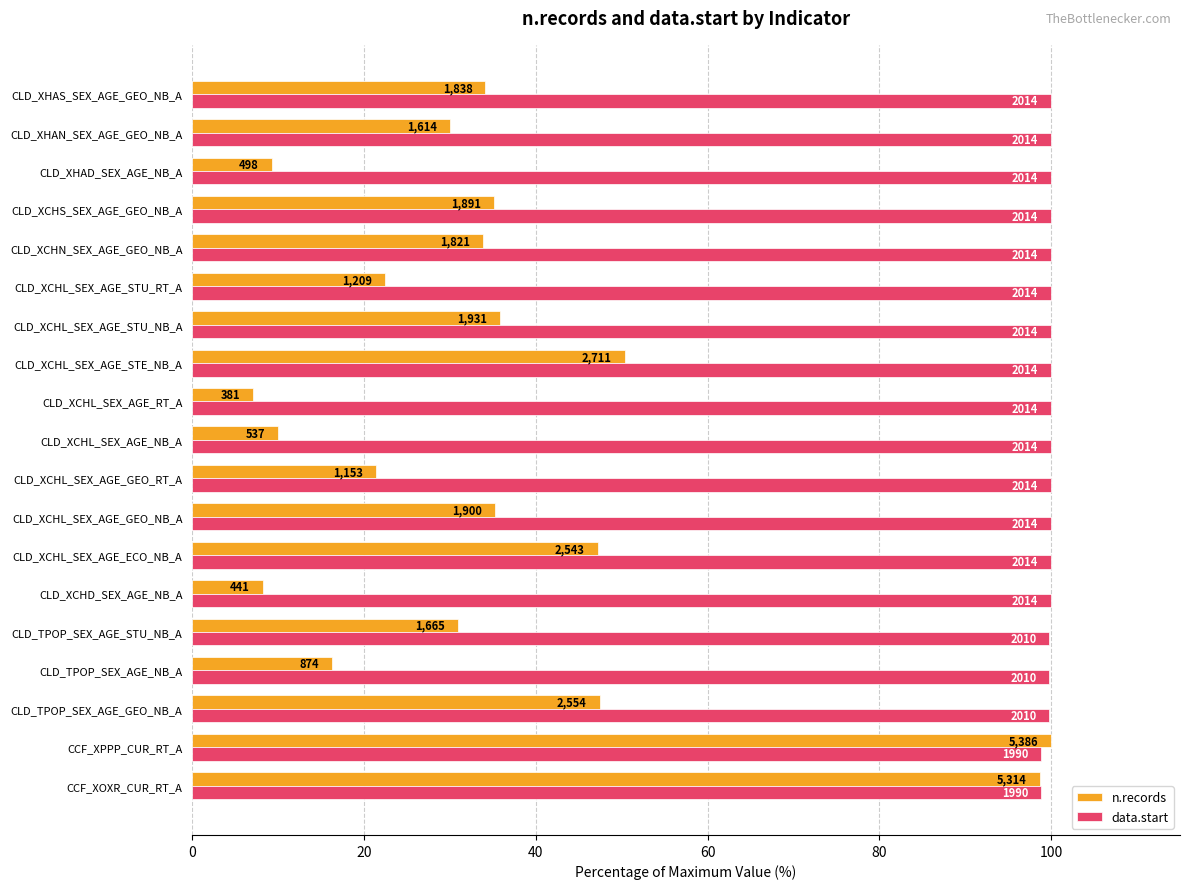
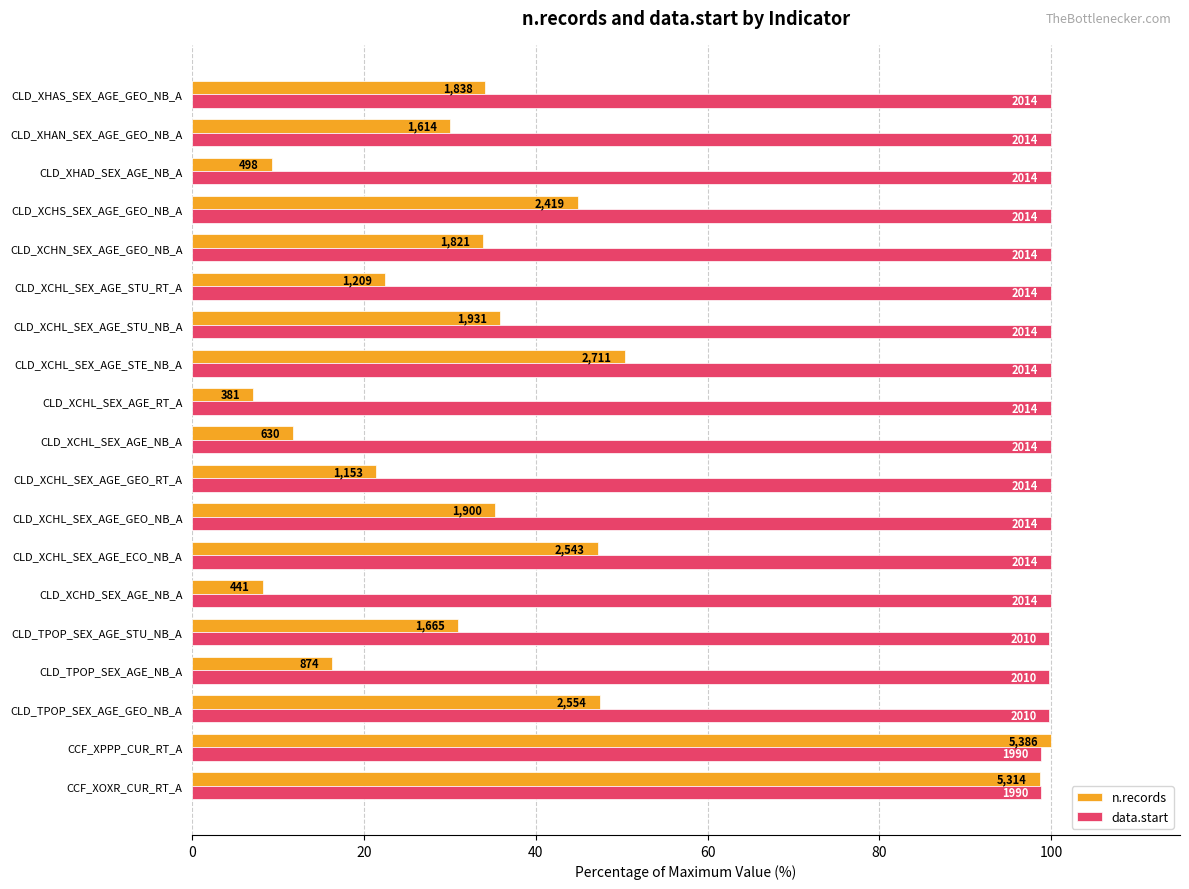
n.records, CLD_XCHS_SEX_AGE_GEO_NB_A: 1,891 -> 2,419
n.records, CLD_XCHL_SEX_AGE_NB_A: 537 -> 630
